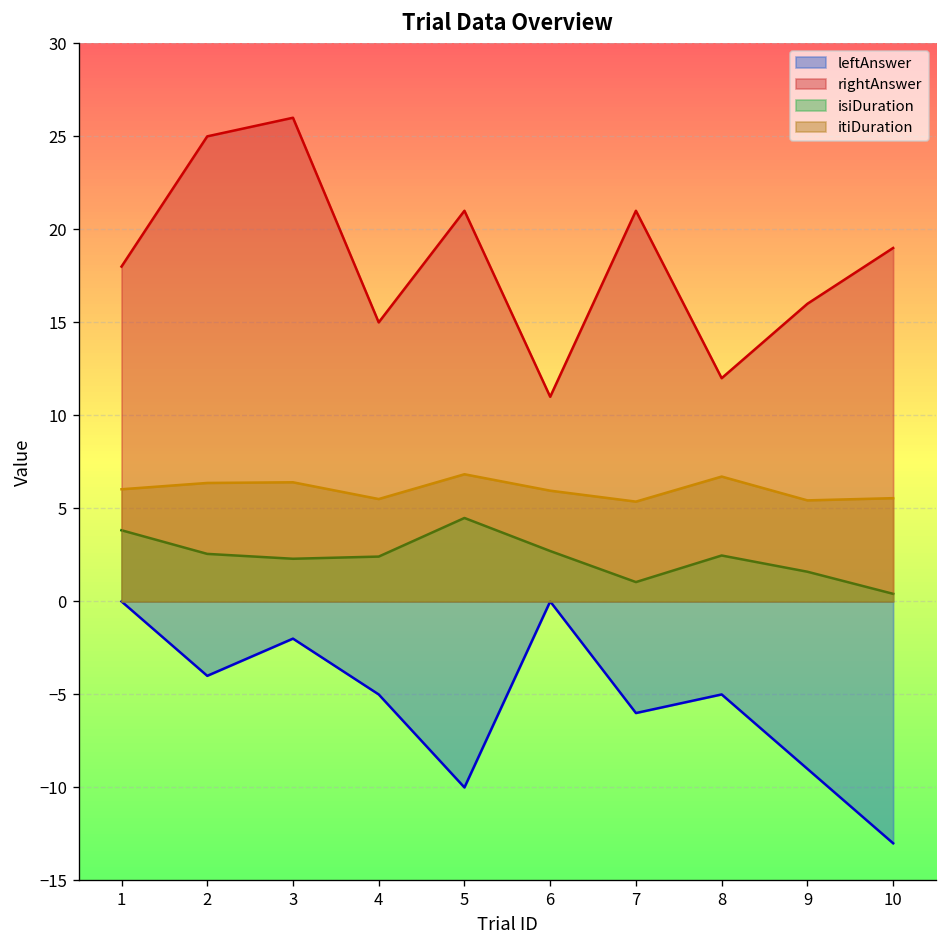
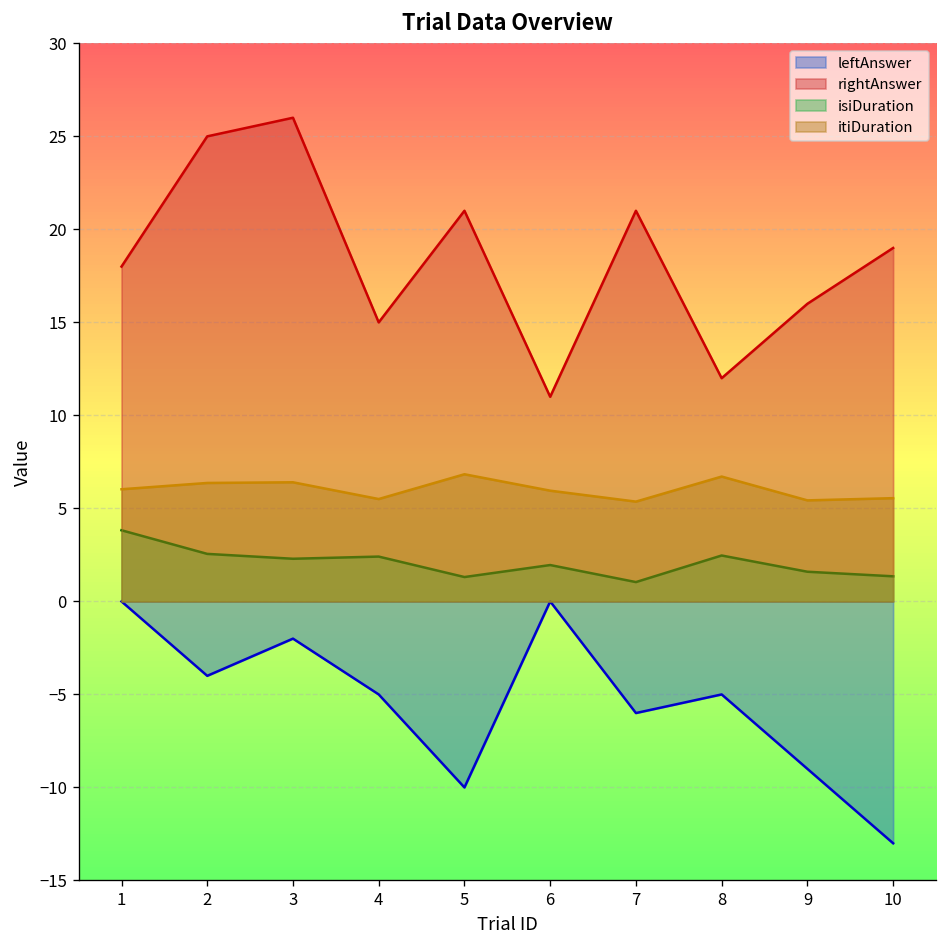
isiDuration, 5: 4.5 -> 1.3
isiDuration, 6: 2.7 -> 2.0
isiDuration, 10: 0.4 -> 1.4
